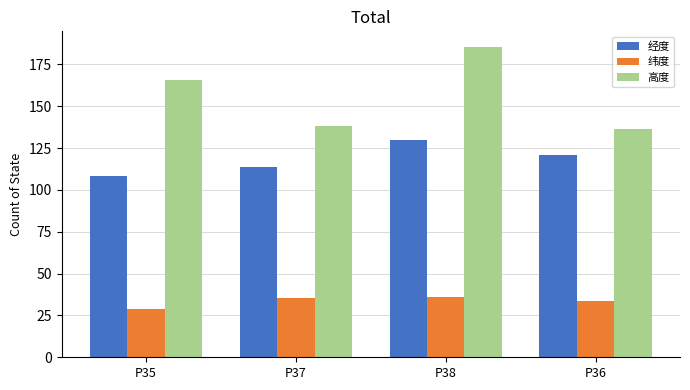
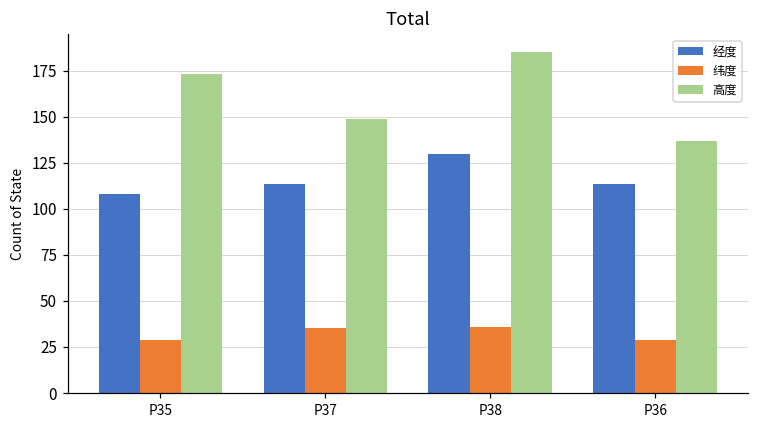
高度, P35: 166 -> 173
高度, P37: 138 -> 149
经度, P36: 121 -> 113
纬度, P36: 33 -> 29
